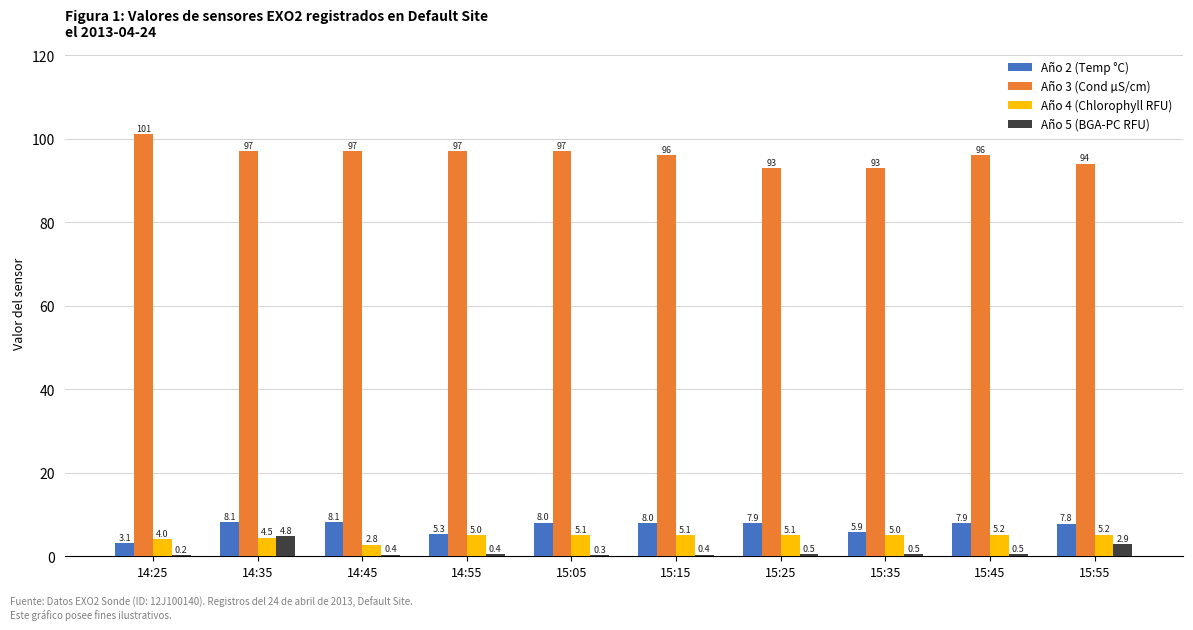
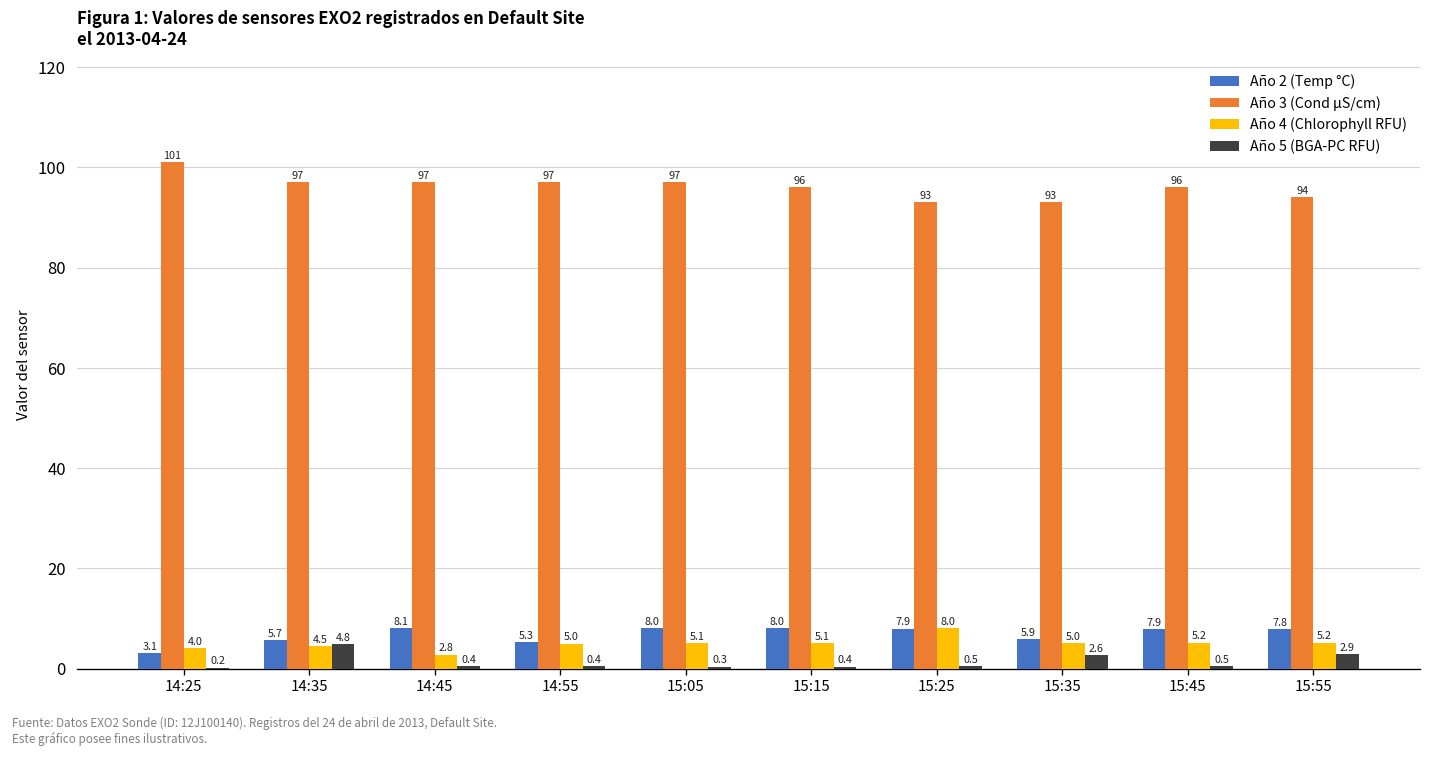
Año 2 (Temp °C), 14:35: 8.1 -> 5.7
Año 4 (Chlorophyll RFU), 15:25: 5.1 -> 8.0
Año 5 (BGA-PC RFU), 15:35: 0.5 -> 2.6
